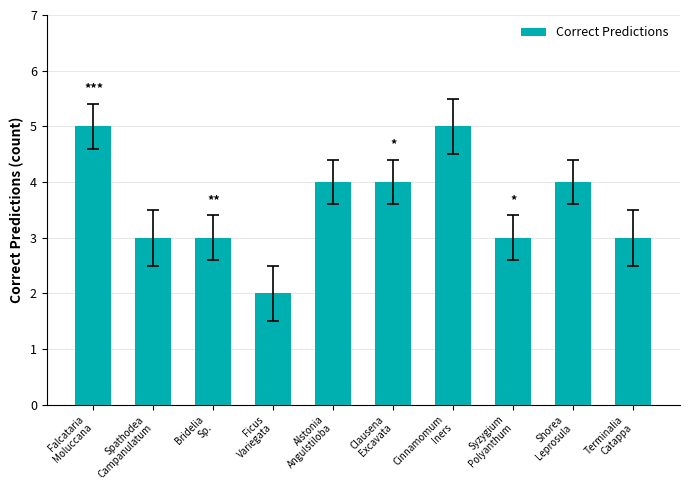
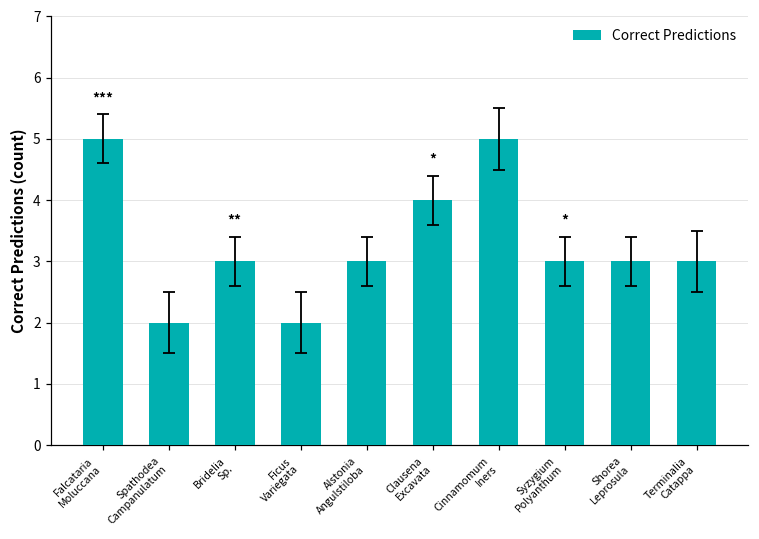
Correct Predictions, Spathodea Campanulatum: 3 -> 2
Correct Predictions, Alstonia Angulstiloba: 4 -> 3
Correct Predictions, Shorea Leprosula: 4 -> 3
